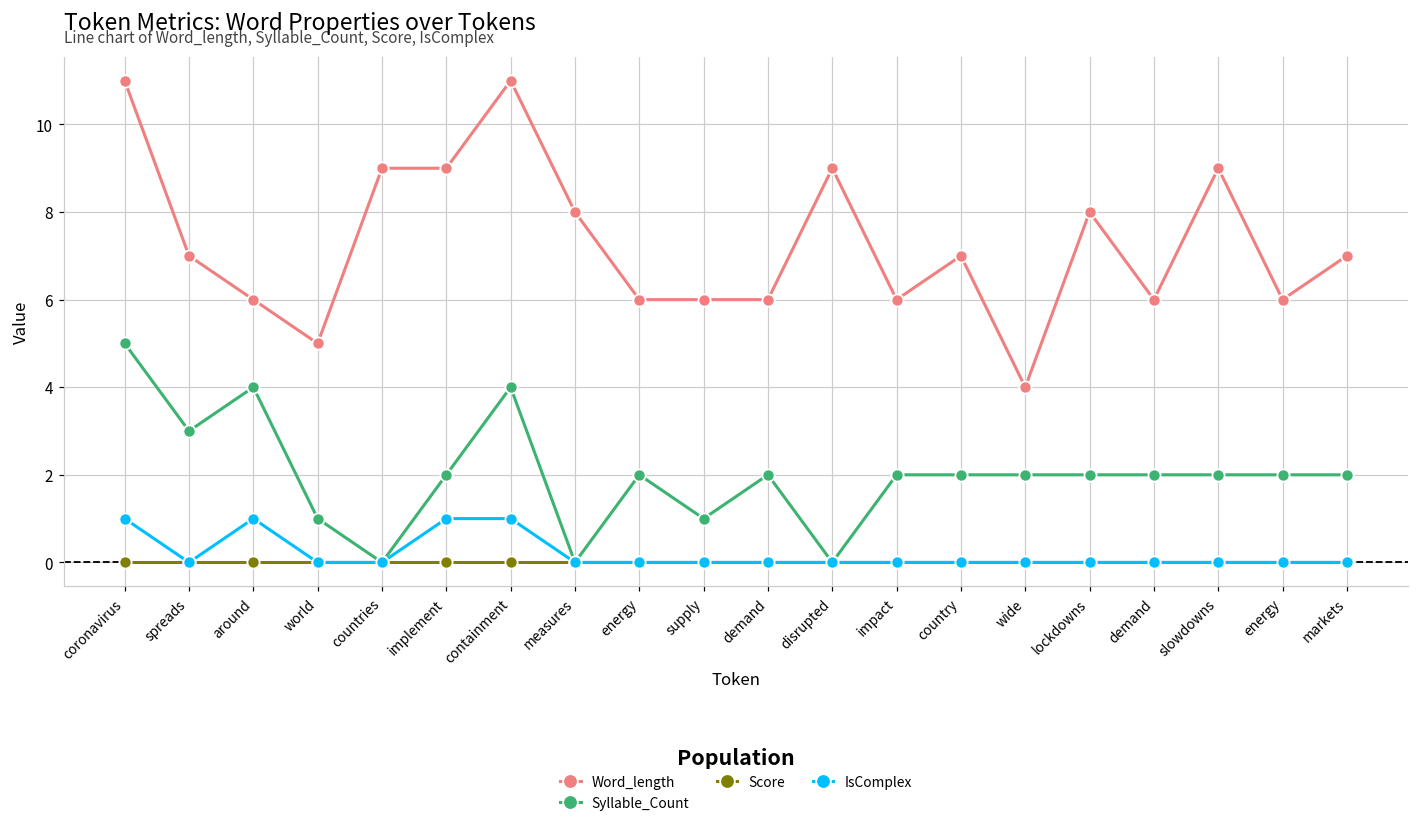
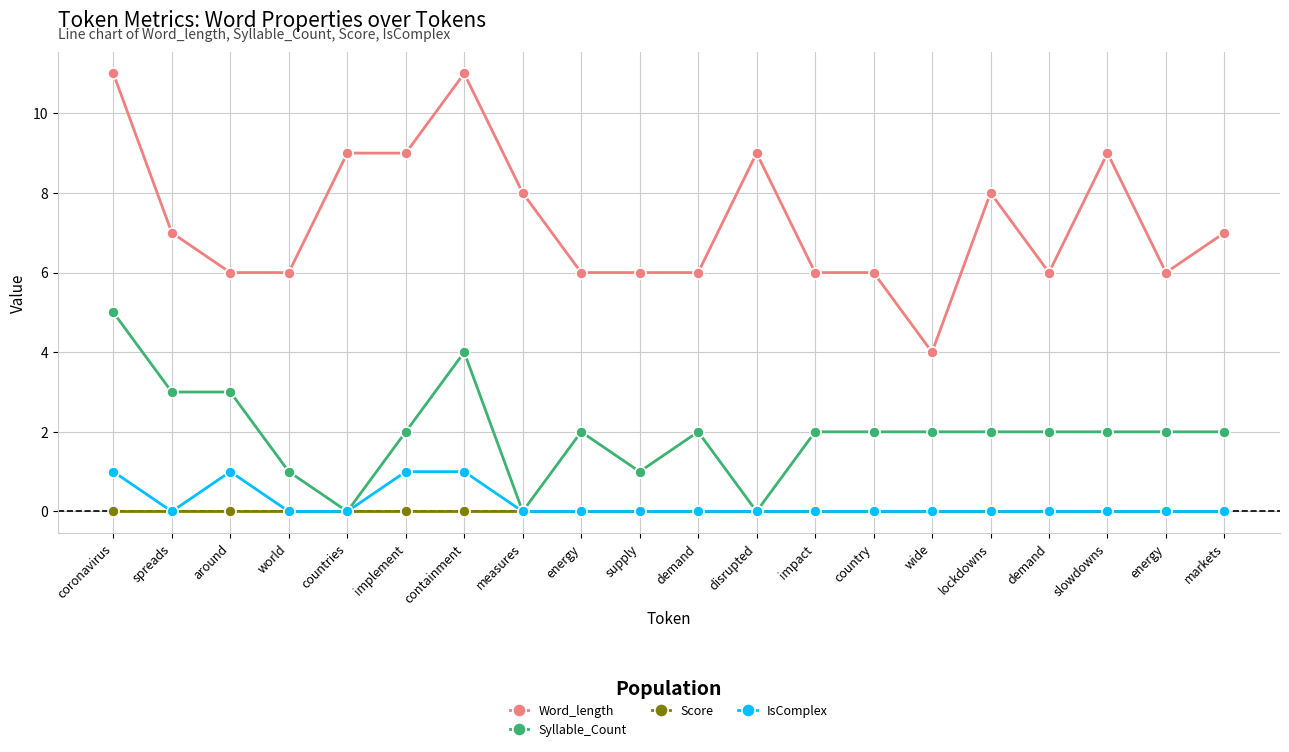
Syllable_Count, around: 4 -> 3
Word_length, world: 5 -> 6
Word_length, country: 7 -> 6
